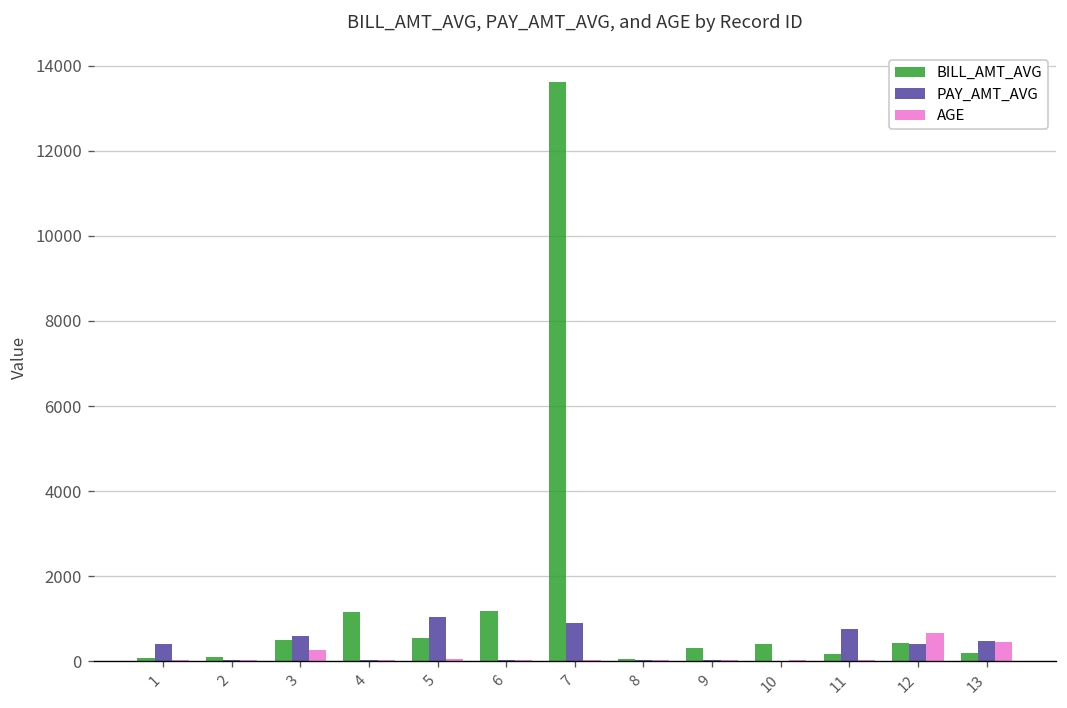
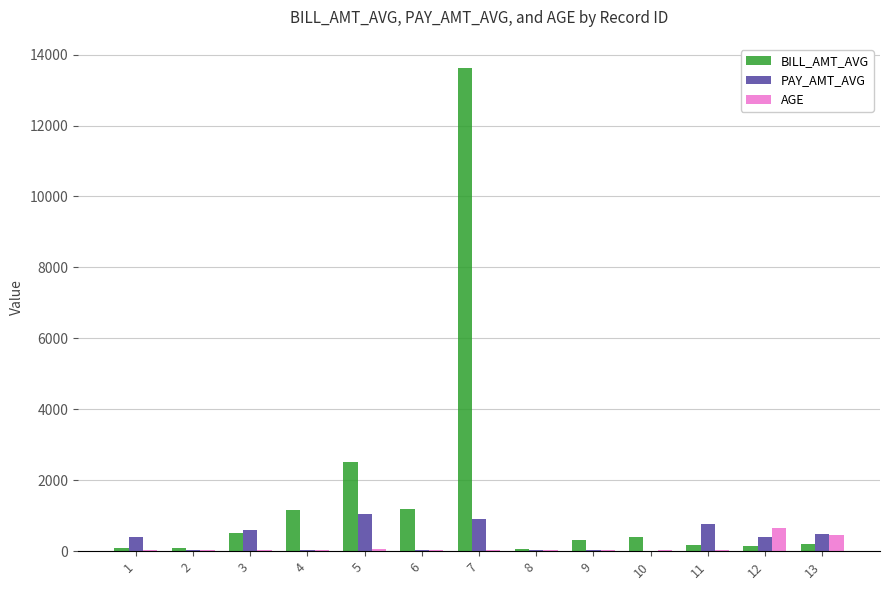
AGE, 3: 300 -> 0
BILL_AMT_AVG, 5: 500 -> 2500
BILL_AMT_AVG, 12: 400 -> 200
